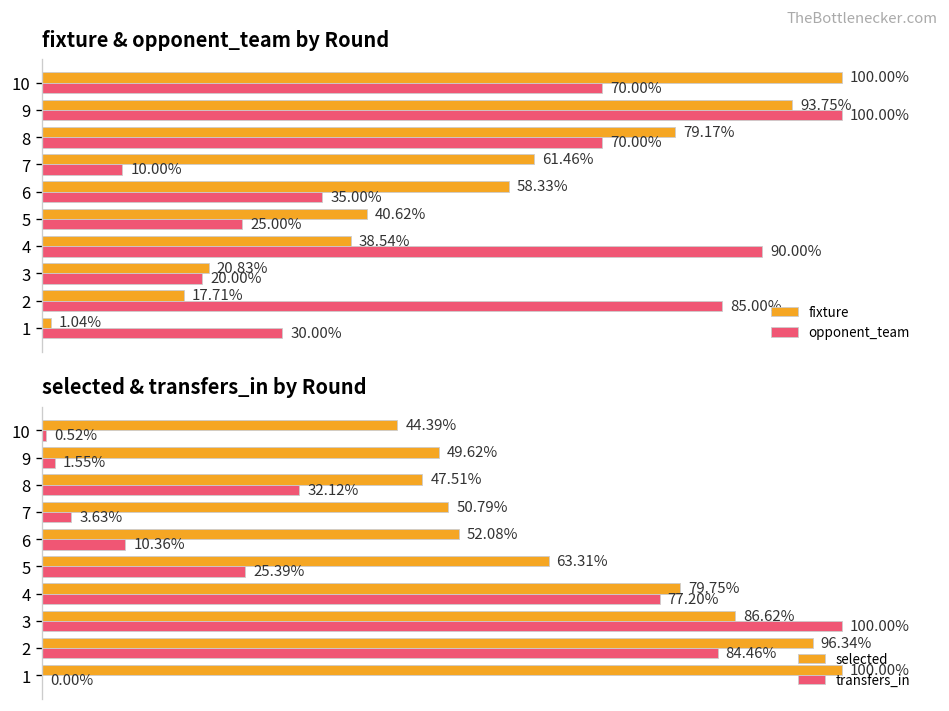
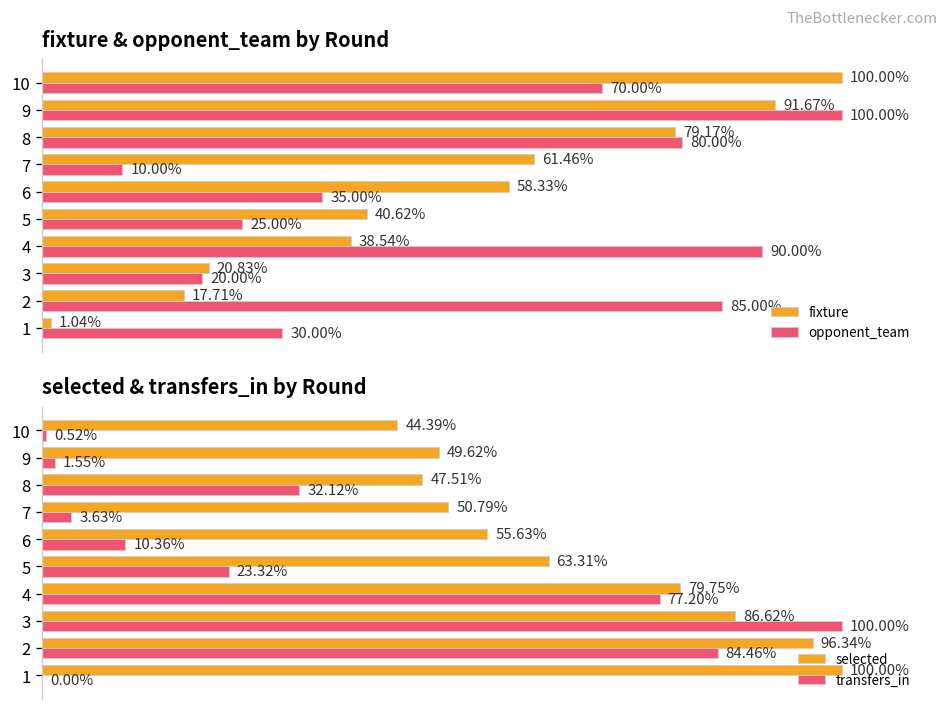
fixture & opponent_team by Round, fixture, 9: 93.75% -> 91.67%
fixture & opponent_team by Round, opponent_team, 8: 70.00% -> 80.00%
selected & transfers_in by Round, selected, 6: 52.08% -> 55.63%
selected & transfers_in by Round, transfers_in, 5: 25.39% -> 23.32%
